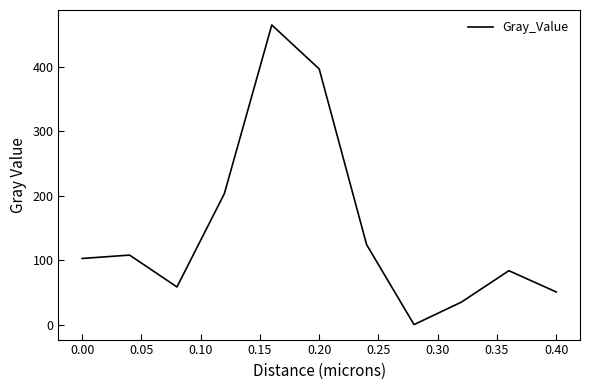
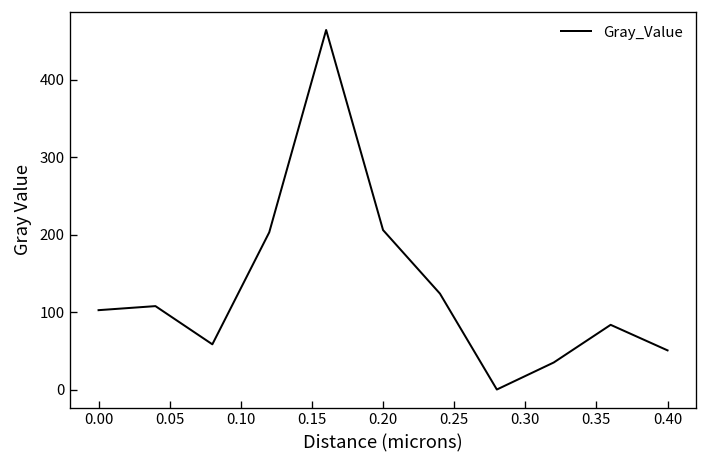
0.20: 400 -> 210
